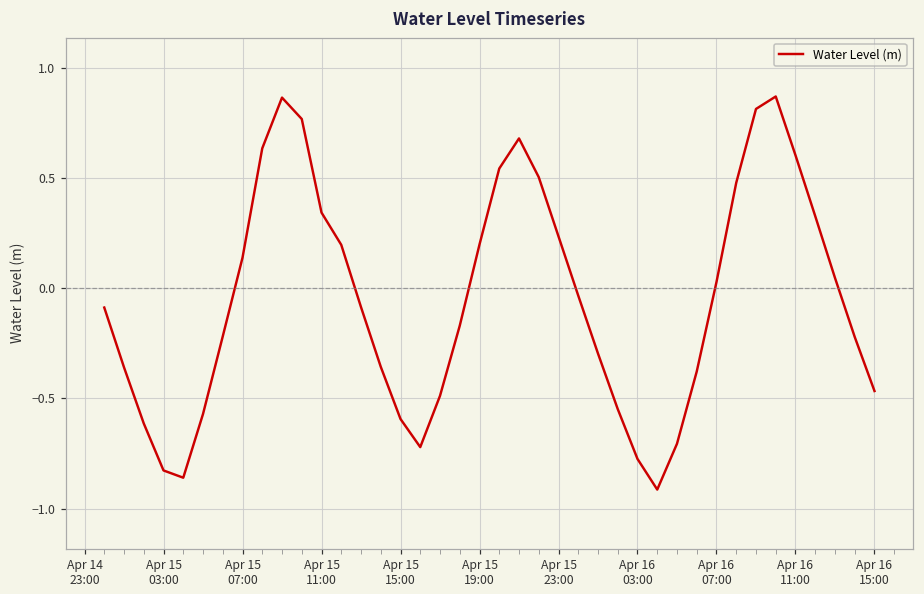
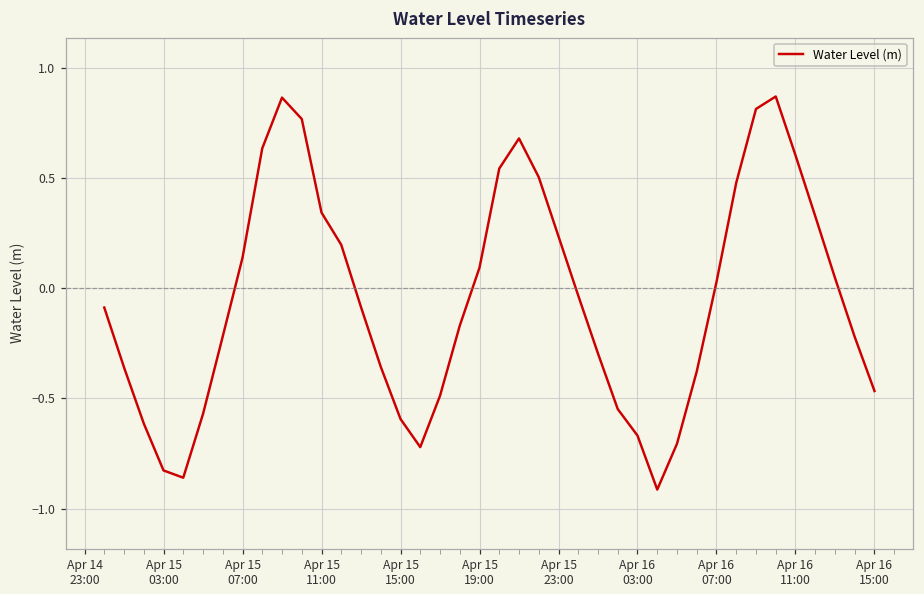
Apr 15 19:00: 0.20 -> 0.09
Apr 16 03:00: -0.77 -> -0.67
